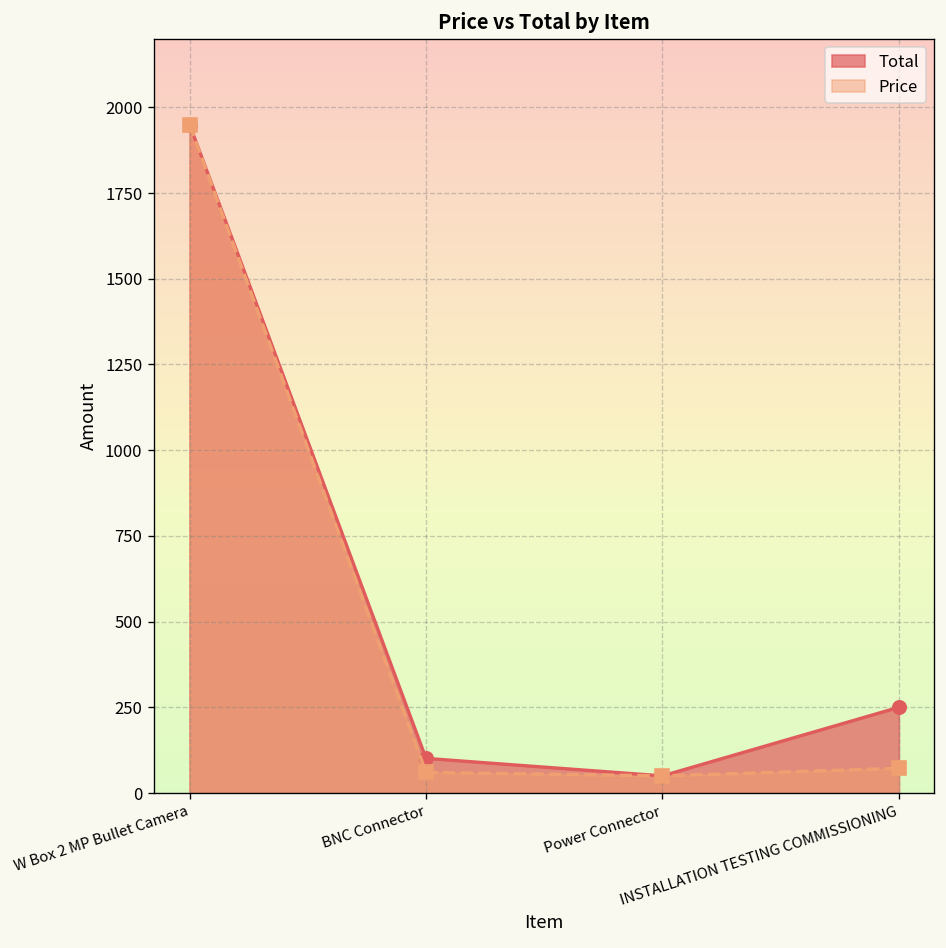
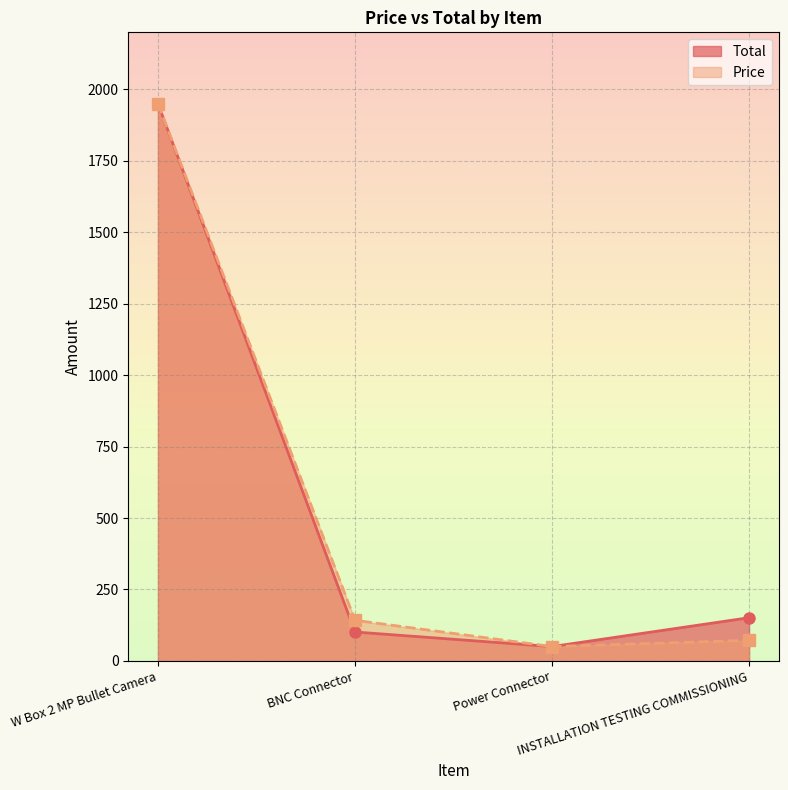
Price, BNC Connector: 60 -> 140
Total, INSTALLATION TESTING COMMISSIONING: 250 -> 150
